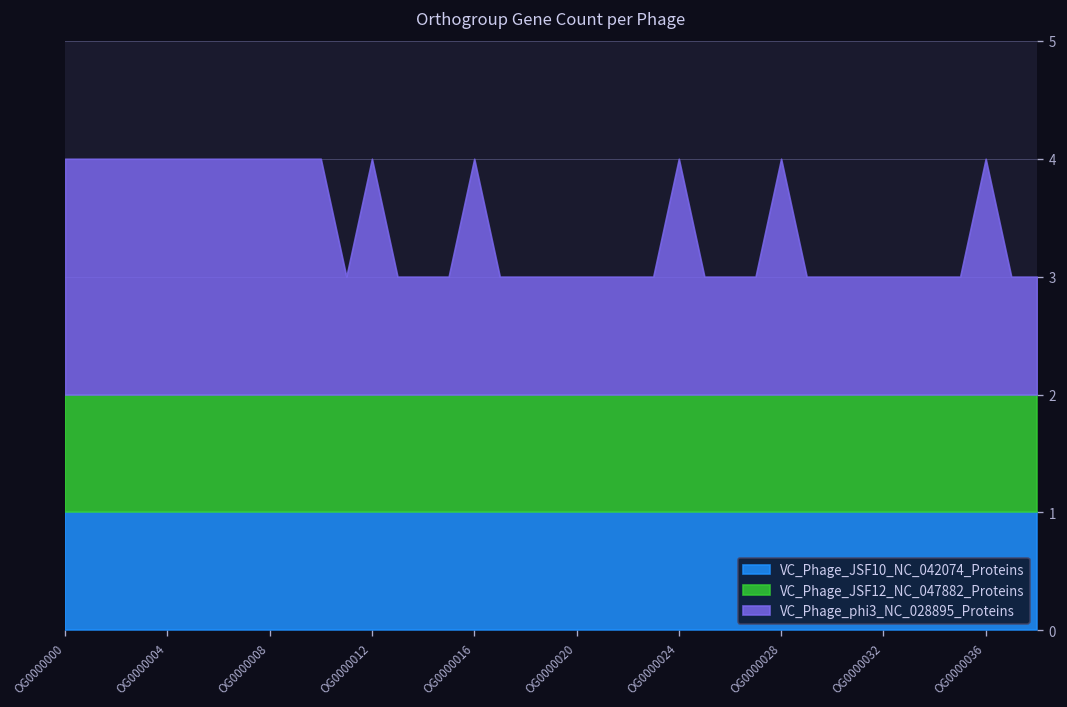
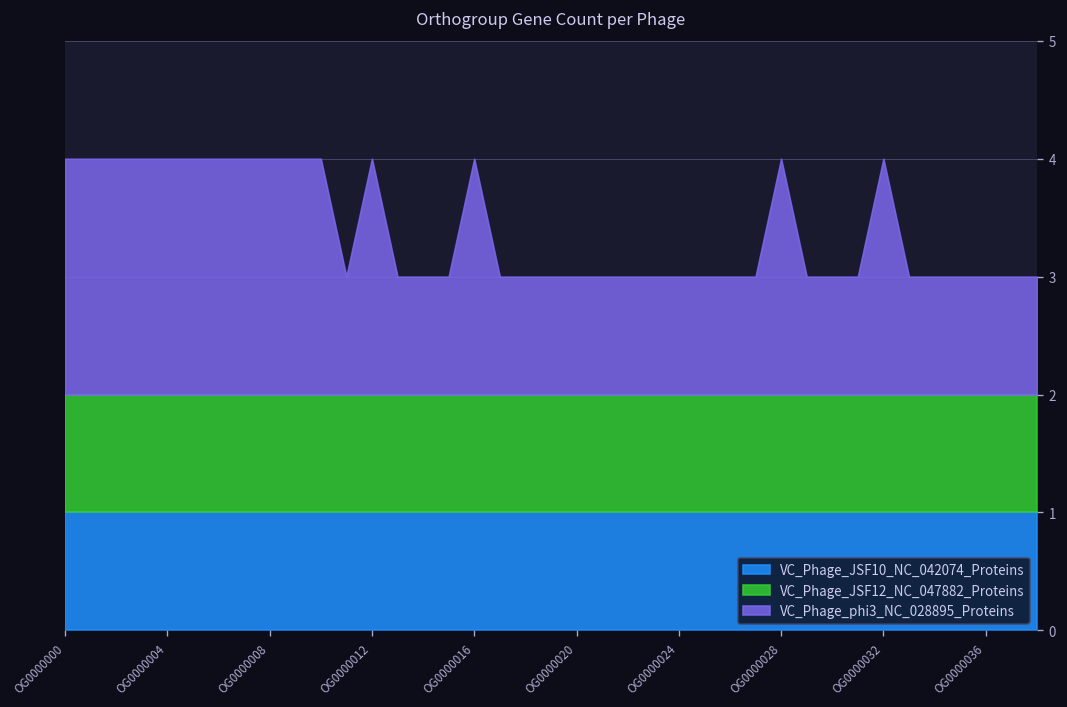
VC_Phage_phi3_NC_028895_Proteins, OG0000024: 2 -> 1
VC_Phage_phi3_NC_028895_Proteins, OG0000032: 1 -> 2
VC_Phage_phi3_NC_028895_Proteins, OG0000036: 2 -> 1
